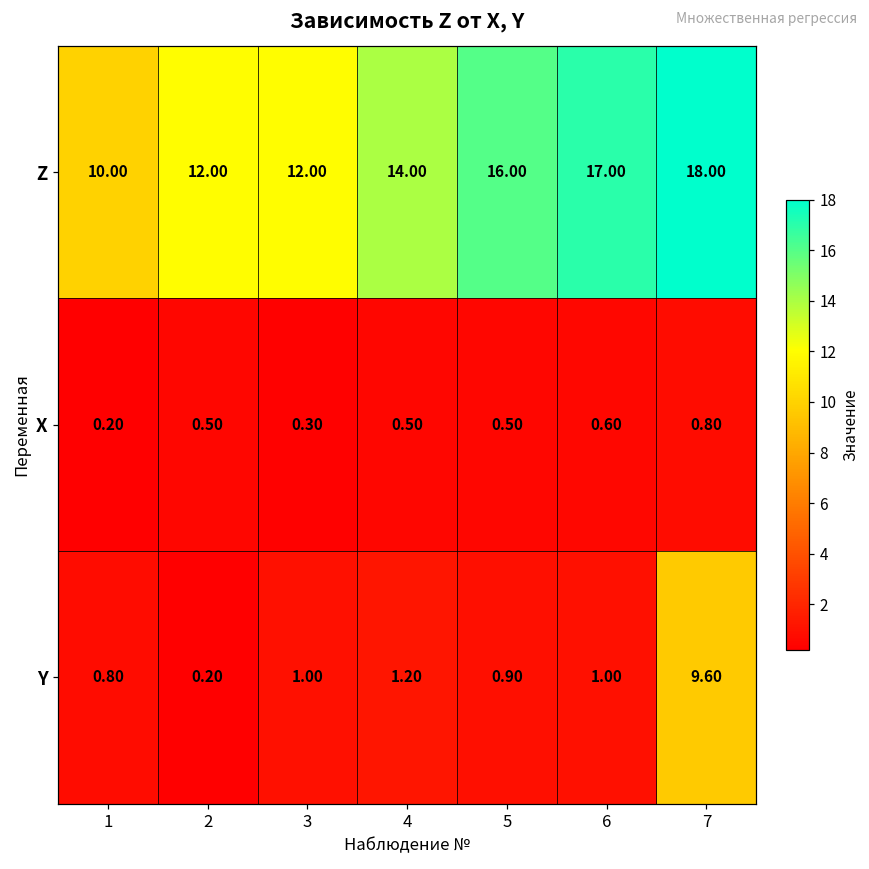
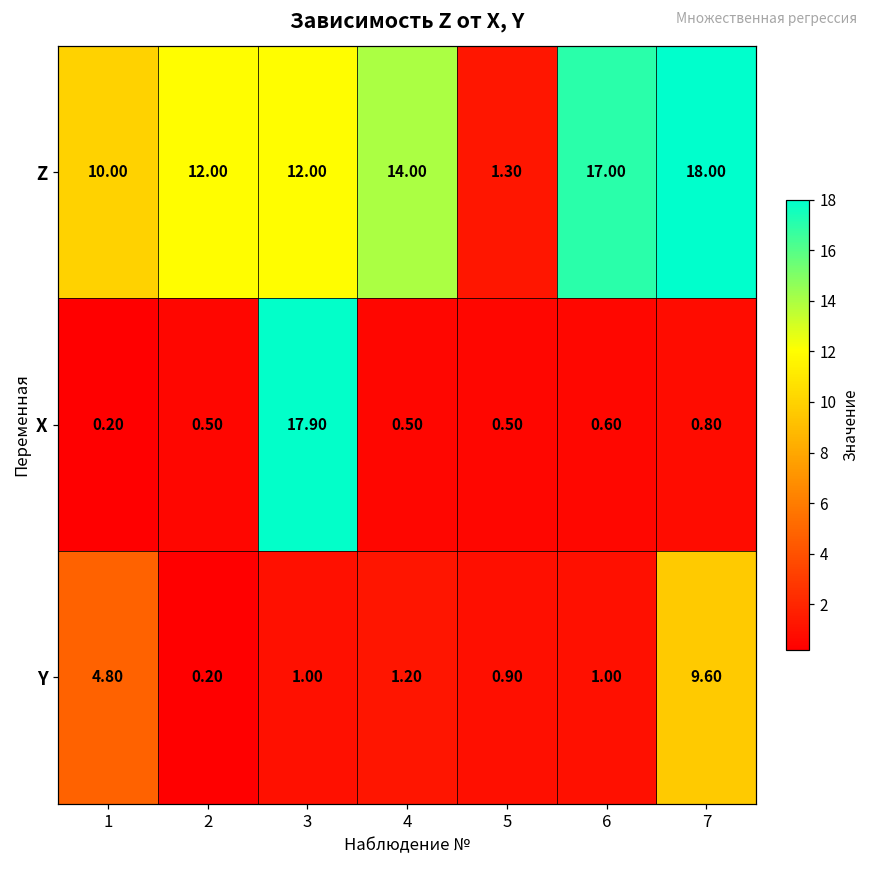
Z, 5: 16.00 -> 1.30
X, 3: 0.30 -> 17.90
Y, 1: 0.80 -> 4.80
